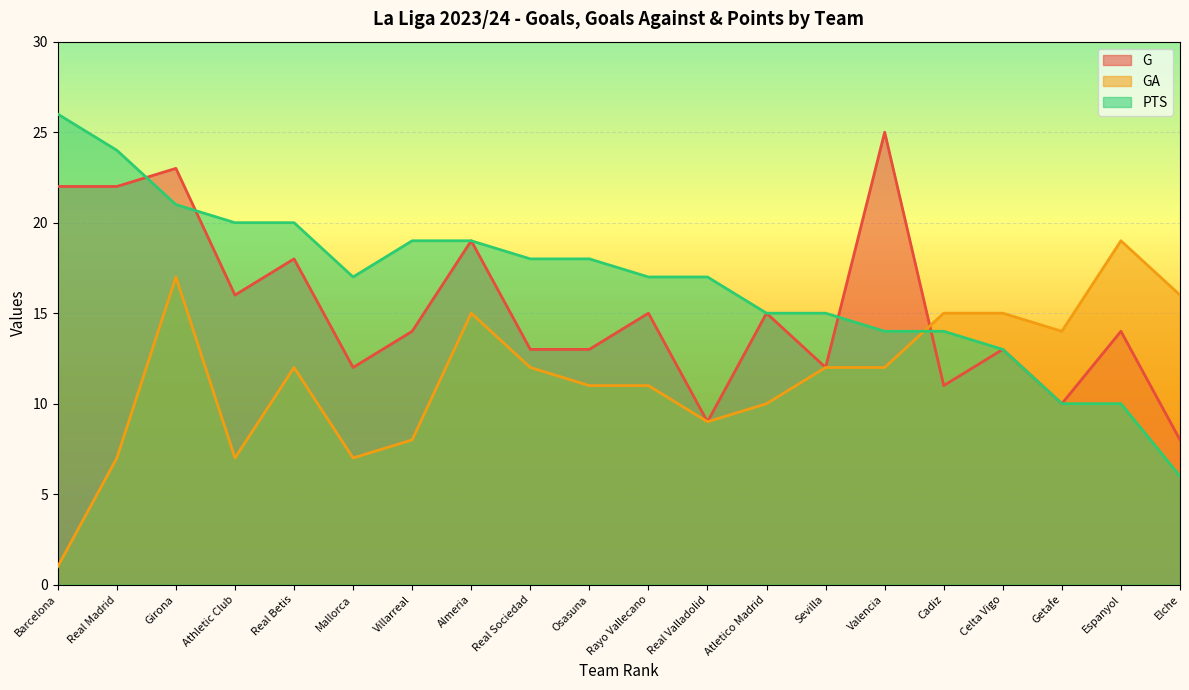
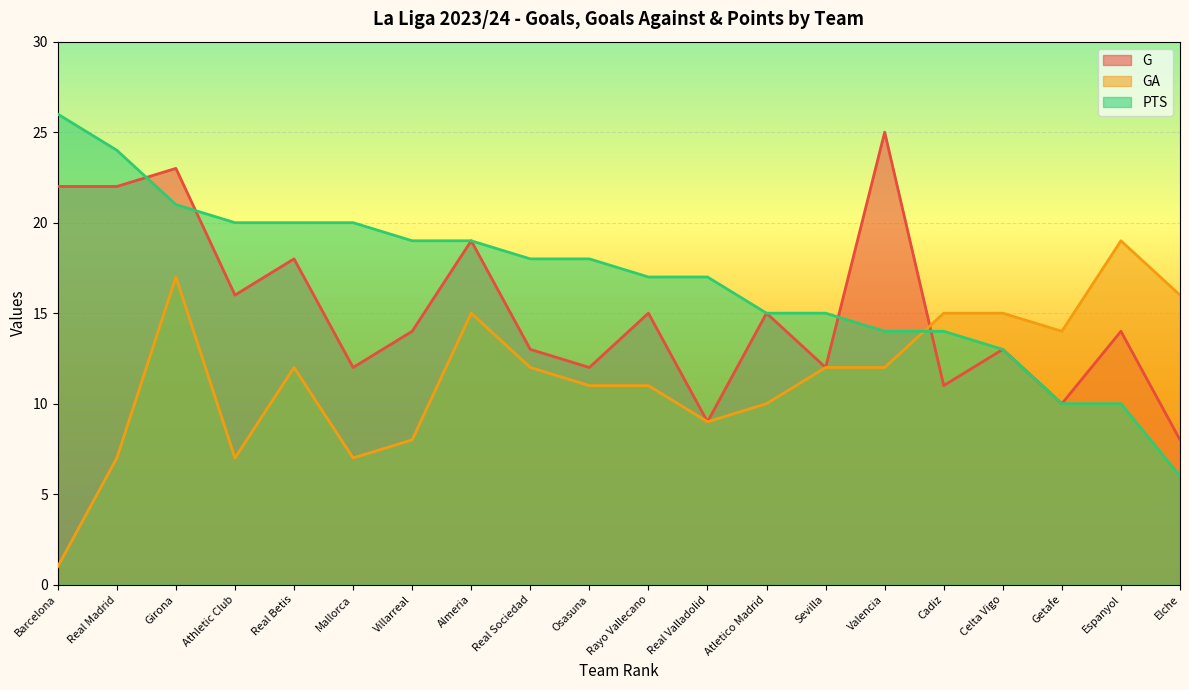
PTS, Mallorca: 17 -> 20
G, Osasuna: 13 -> 12
